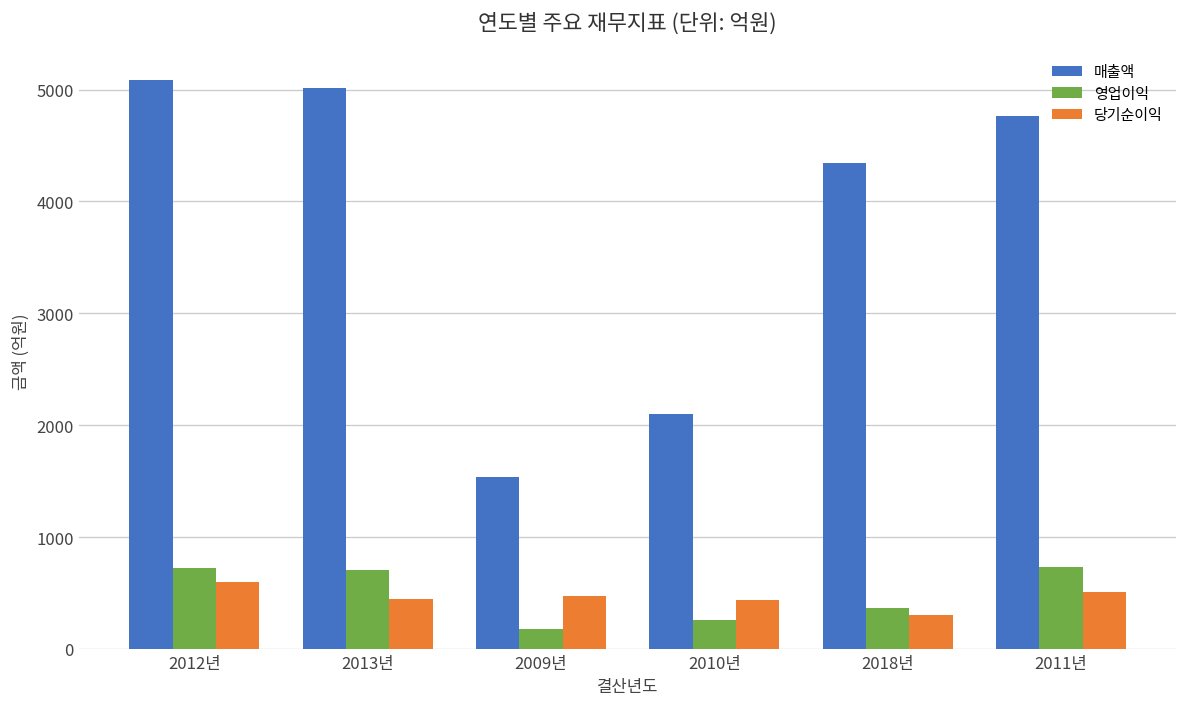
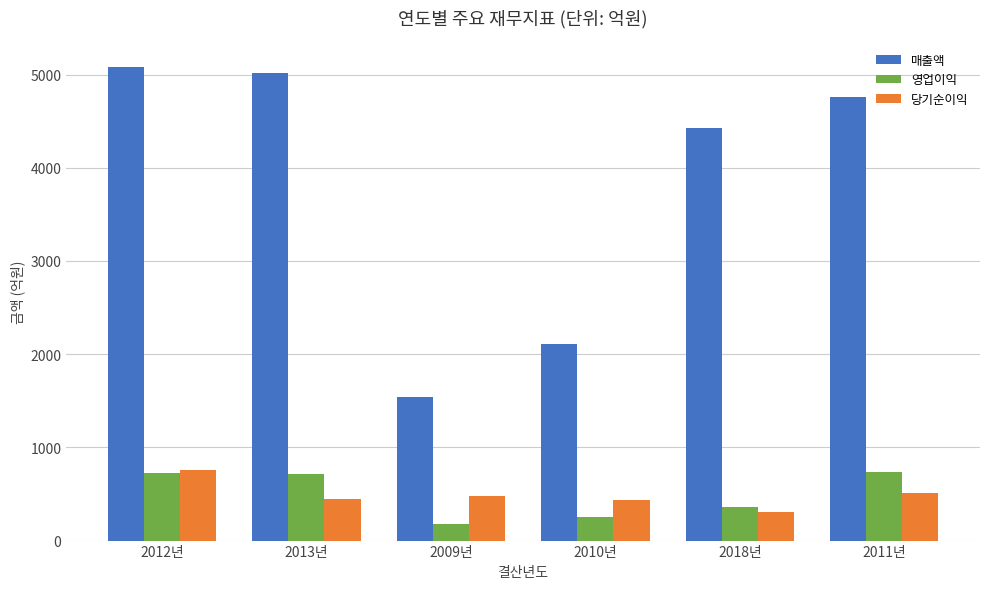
당기순이익, 2012년: 600 -> 800
매출액, 2018년: 4300 -> 4400
